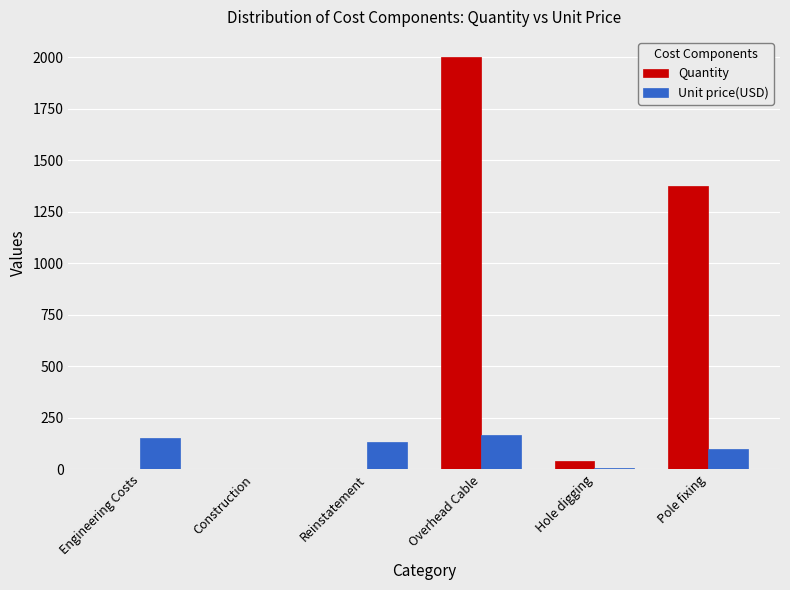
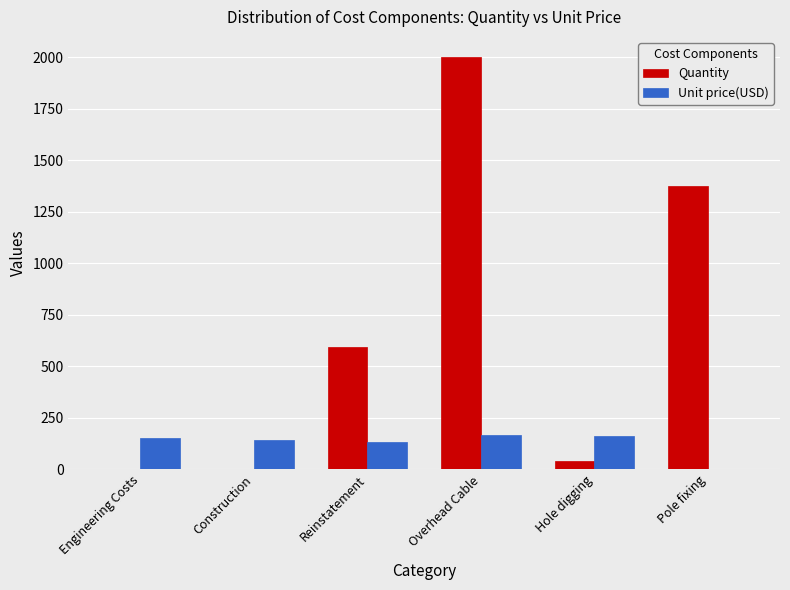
Unit price(USD), Construction: 0 -> 140
Quantity, Reinstatement: 0 -> 600
Unit price(USD), Hole digging: 0 -> 160
Unit price(USD), Pole fixing: 100 -> 0
